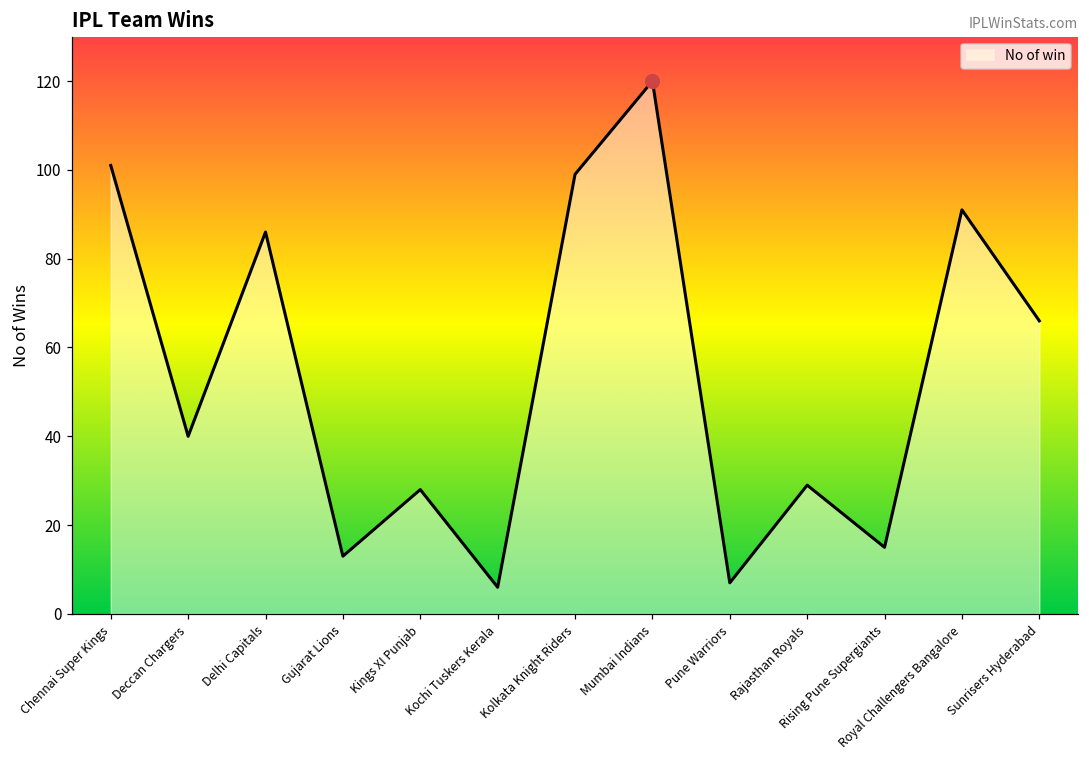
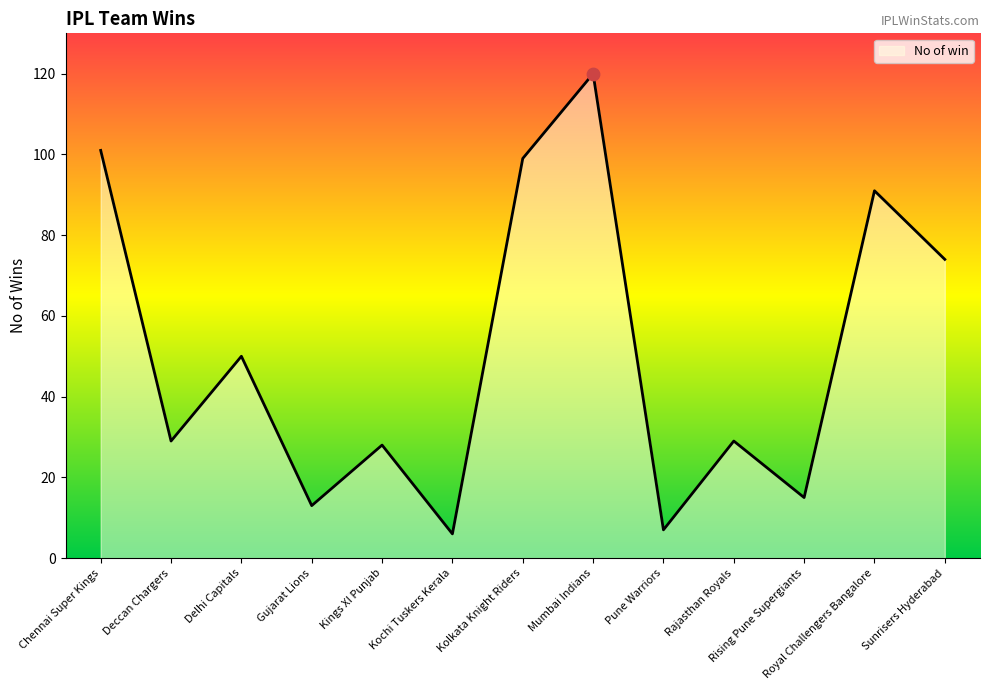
No of win, Deccan Chargers: 40 -> 29
No of win, Delhi Capitals: 86 -> 50
No of win, Sunrisers Hyderabad: 66 -> 74
